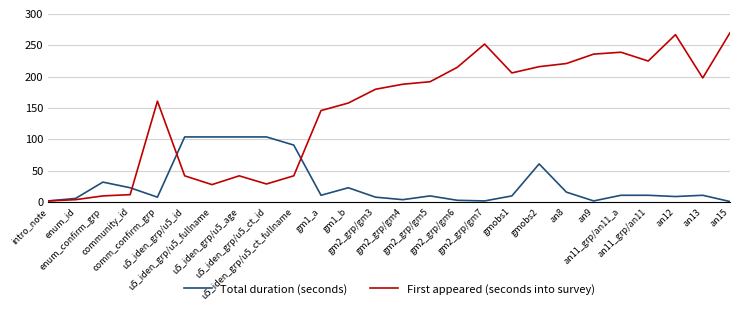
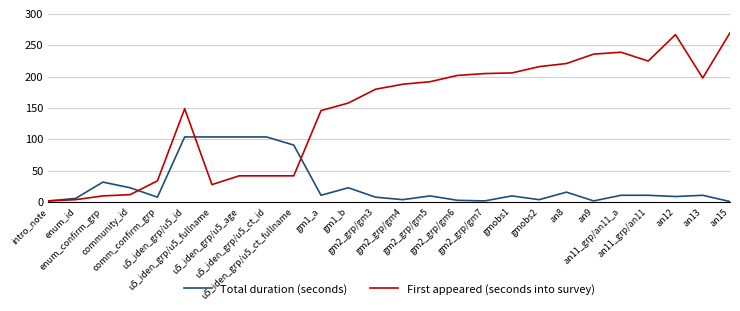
First appeared (seconds into survey), comm_confirm_grp: 160 -> 30
First appeared (seconds into survey), u5_iden_grp/u5_id: 40 -> 150
First appeared (seconds into survey), u5_iden_grp/u5_ct_id: 30 -> 40
First appeared (seconds into survey), gm2_grp/gm6: 220 -> 200
First appeared (seconds into survey), gm2_grp/gm7: 250 -> 210
Total duration (seconds), gmobs2: 60 -> 0
